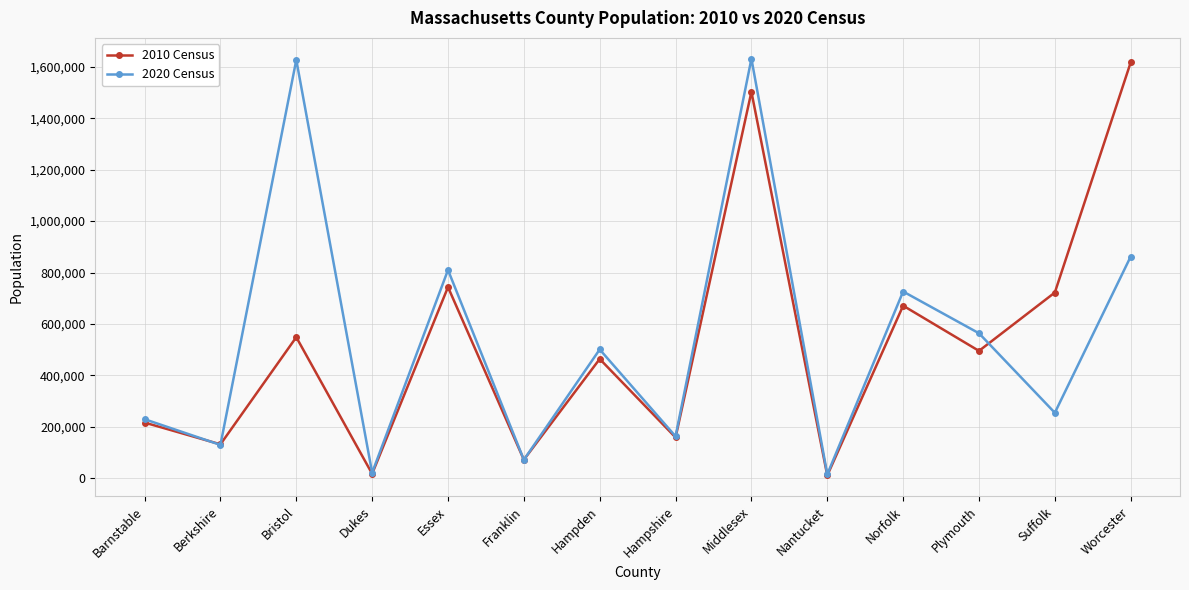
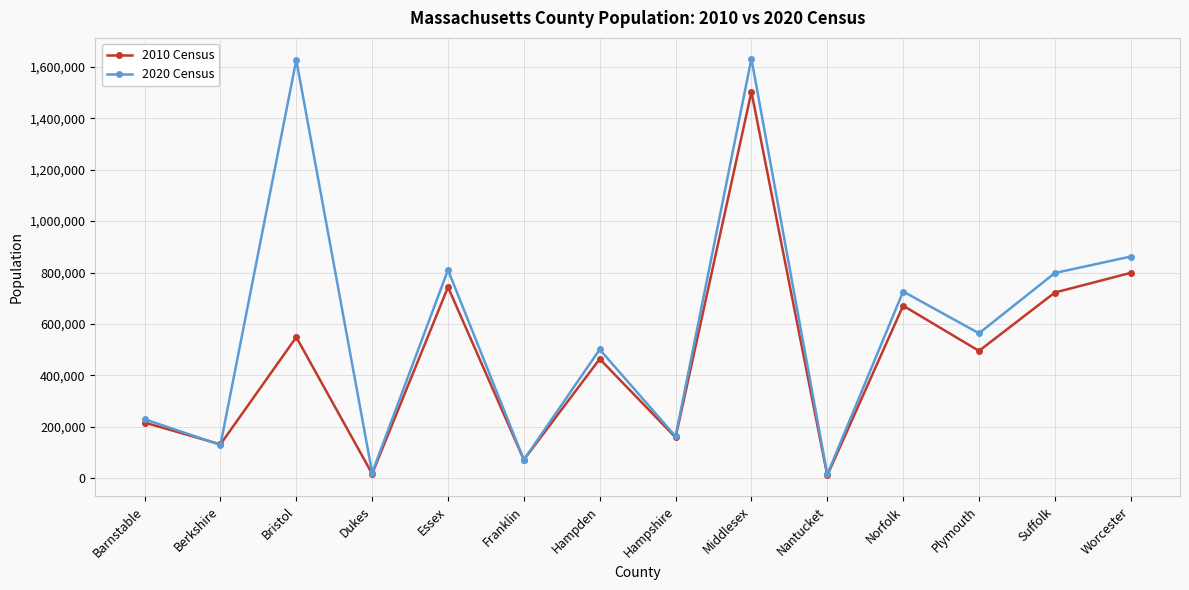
2020 Census, Suffolk: 250,000 -> 800,000
2010 Census, Worcester: 1,620,000 -> 800,000
